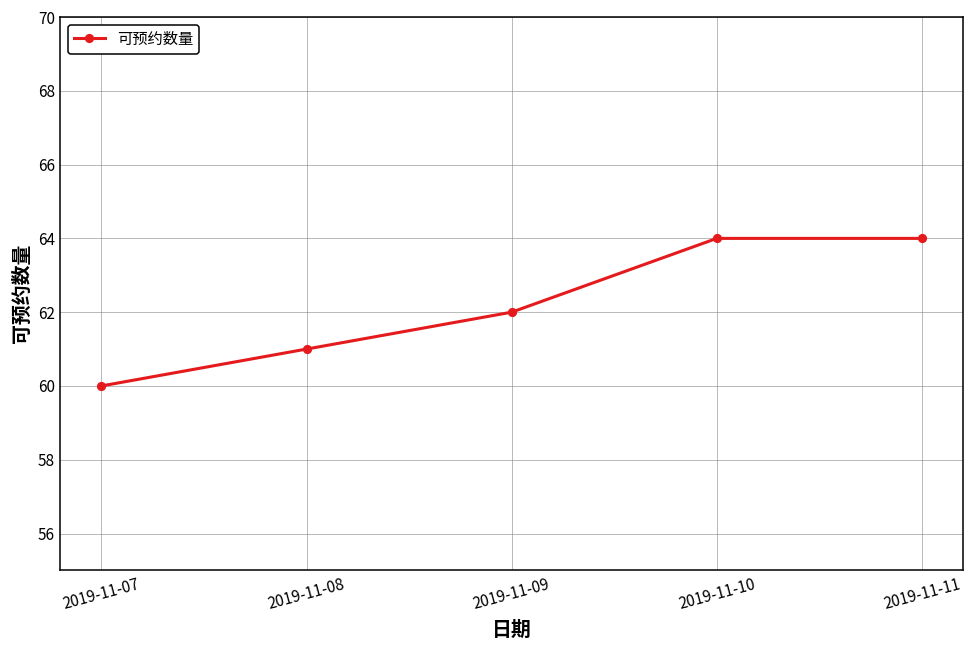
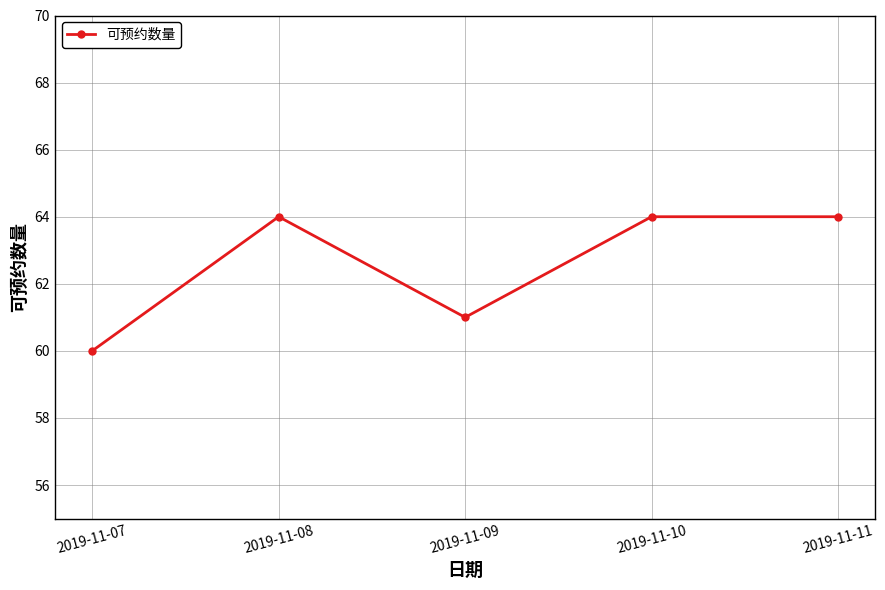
2019-11-08: 61 -> 64
2019-11-09: 62 -> 61
